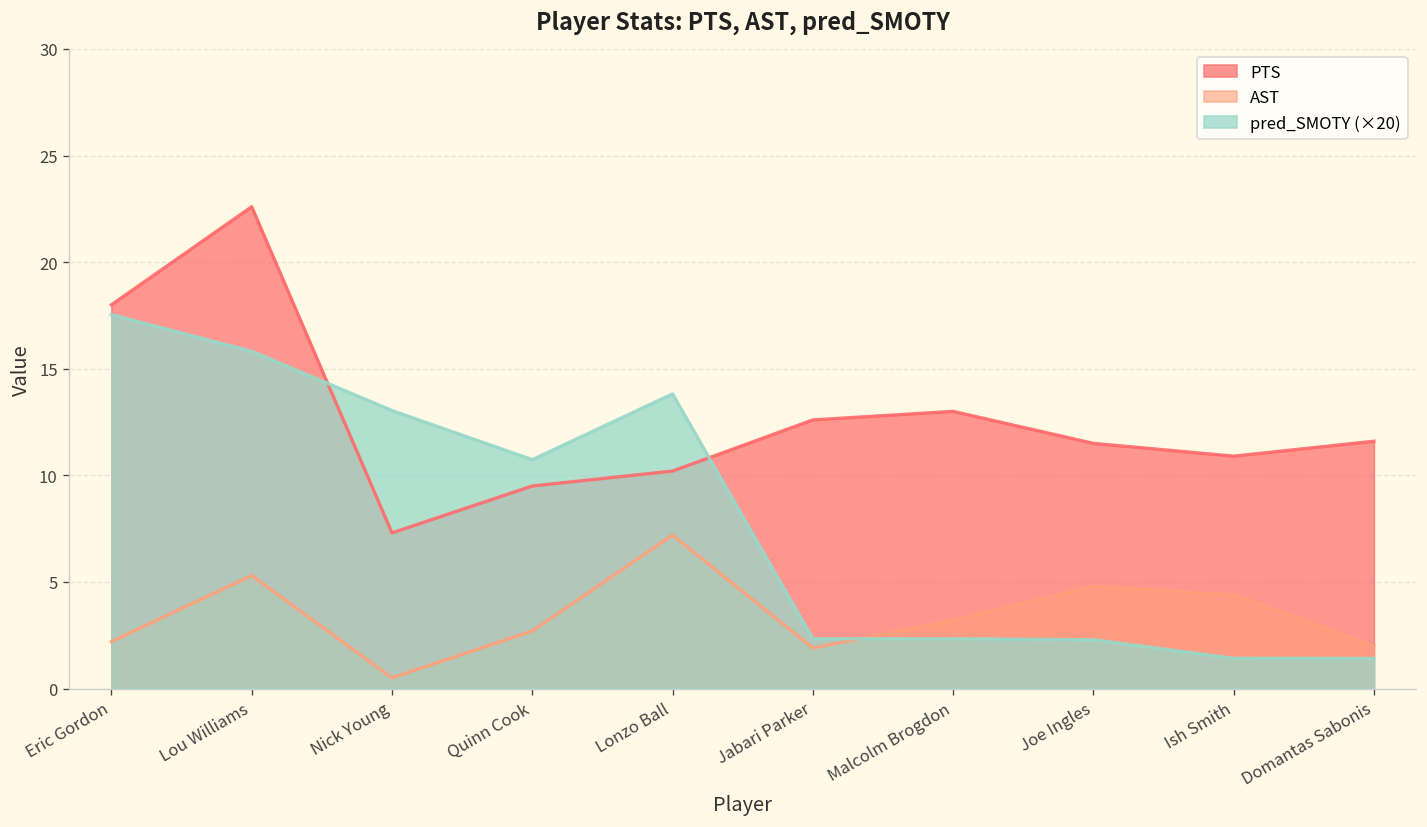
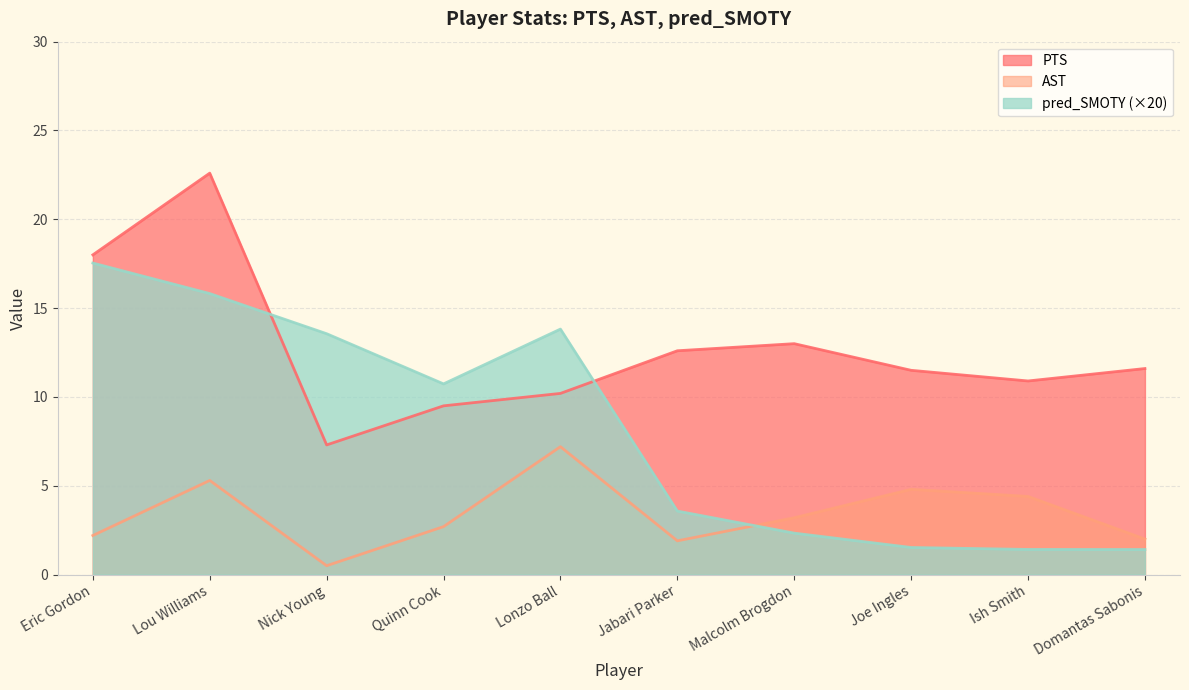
pred_SMOTY (×20), Nick Young: 13.0 -> 13.6
pred_SMOTY (×20), Jabari Parker: 2.3 -> 3.6
pred_SMOTY (×20), Joe Ingles: 2.3 -> 1.5
